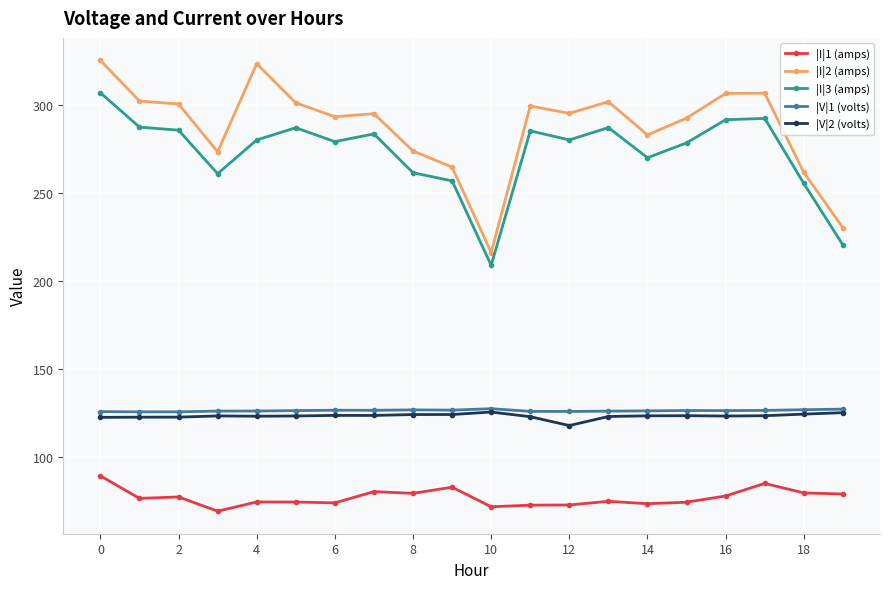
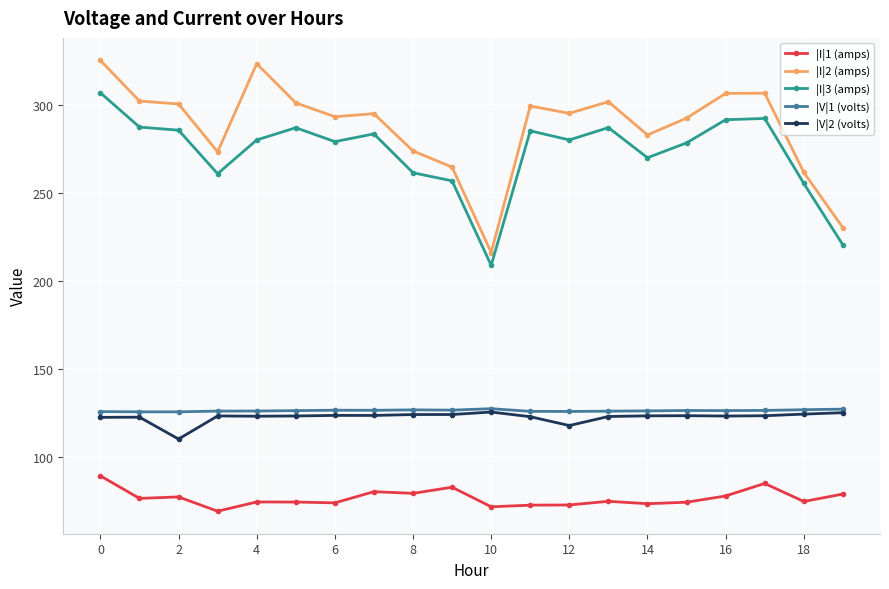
|V|2 (volts), 2: 123 -> 110
|I|1 (amps), 18: 80 -> 75
